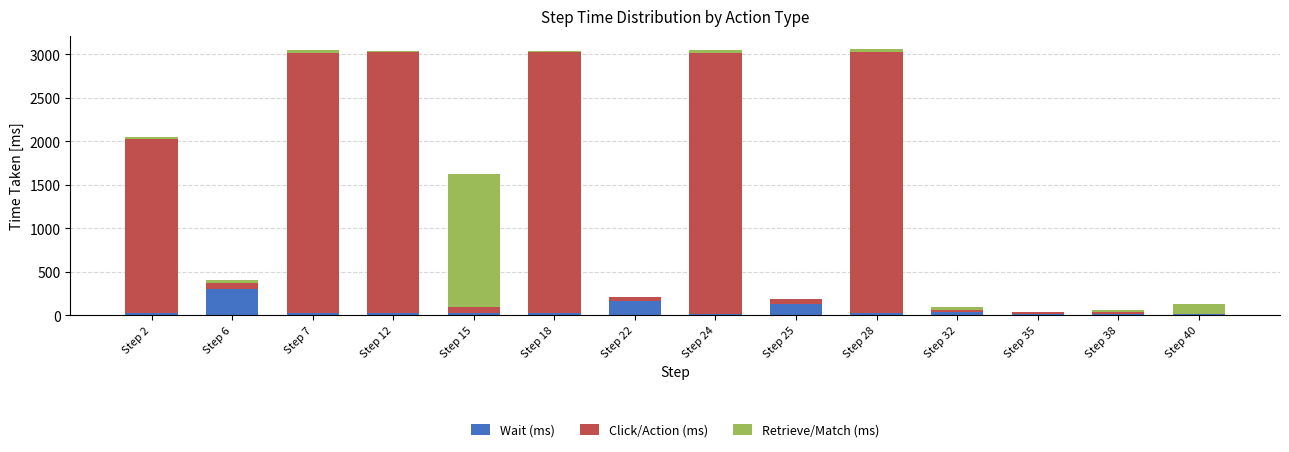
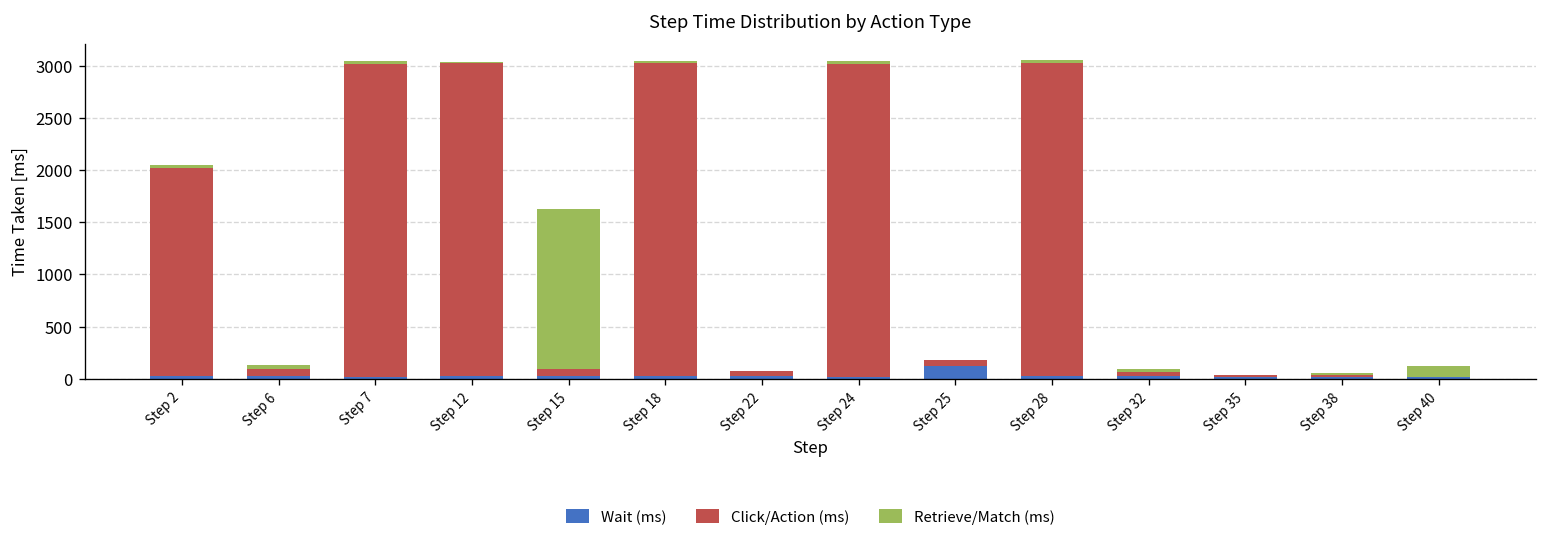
Wait (ms), Step 6: 300 -> 0
Wait (ms), Step 22: 200 -> 0
